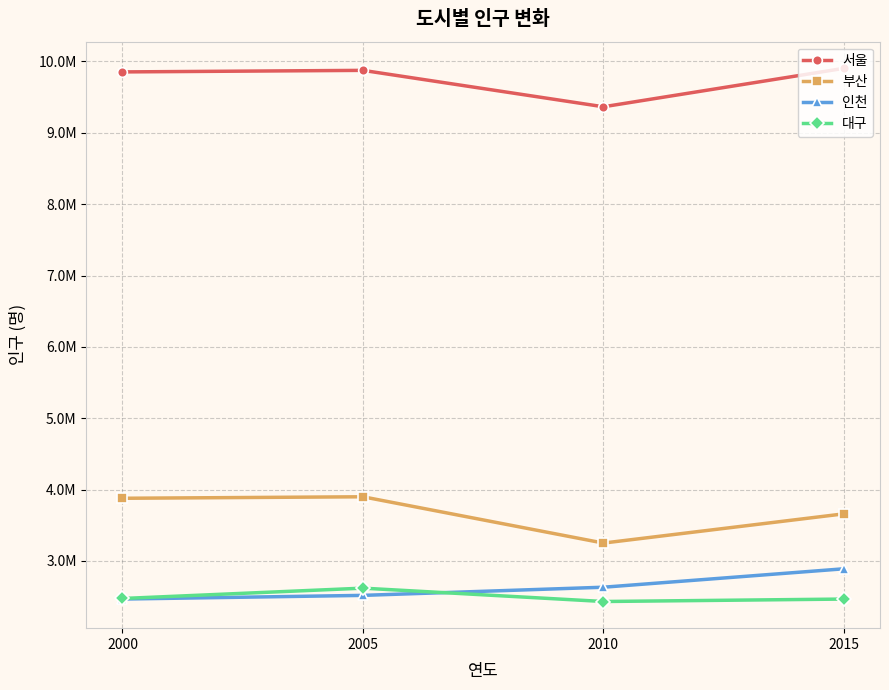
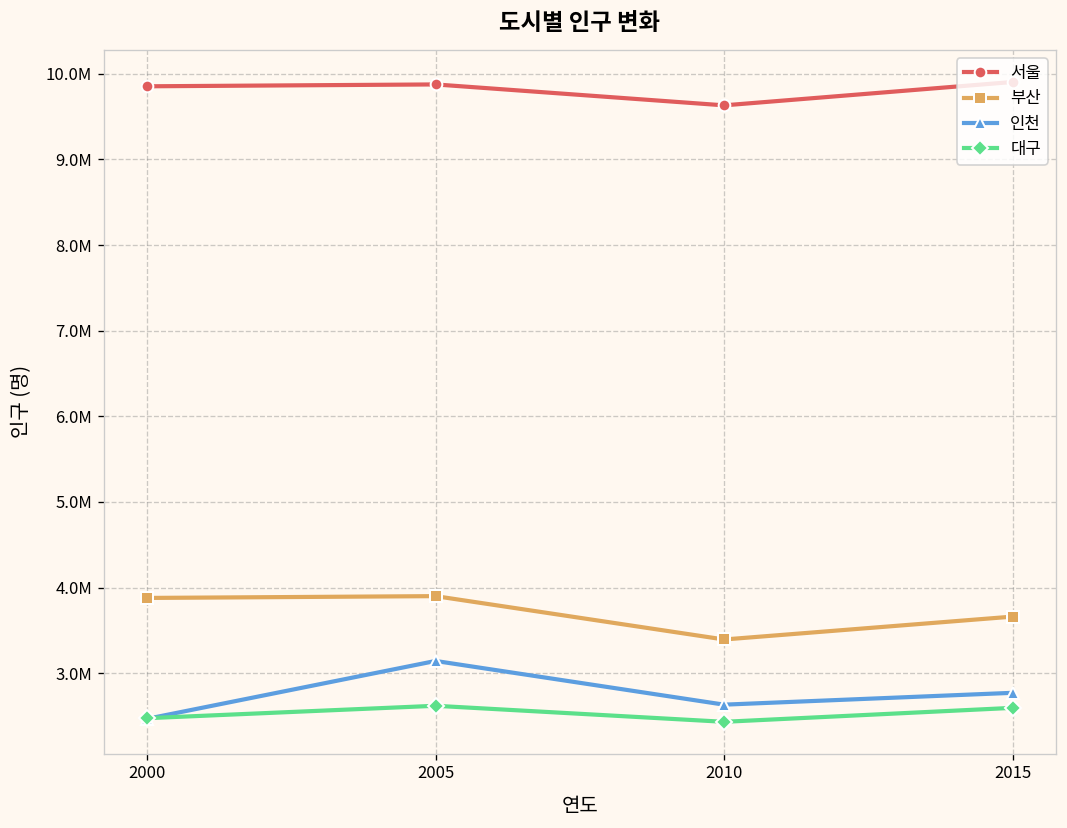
인천, 2005: 2500000 -> 3100000
서울, 2010: 9400000 -> 9600000
부산, 2010: 3300000 -> 3400000
인천, 2015: 2900000 -> 2800000
대구, 2015: 2500000 -> 2600000
